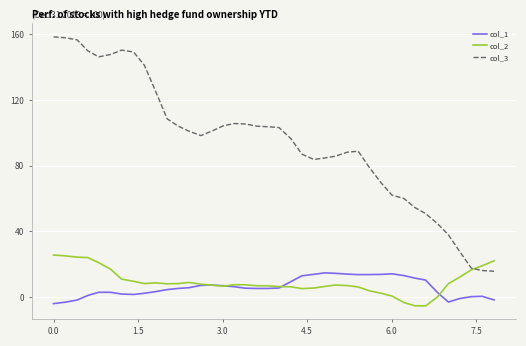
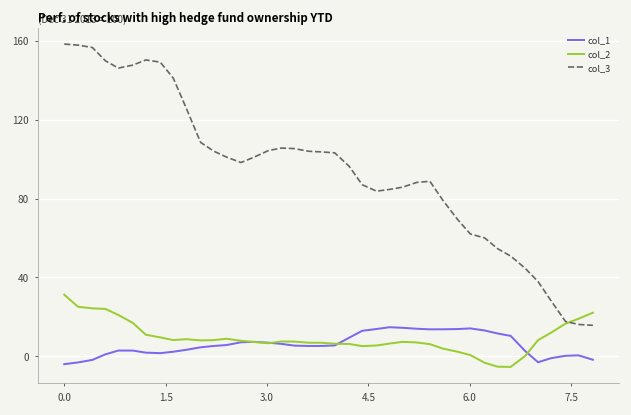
col_2, 0.0: 26 -> 31
